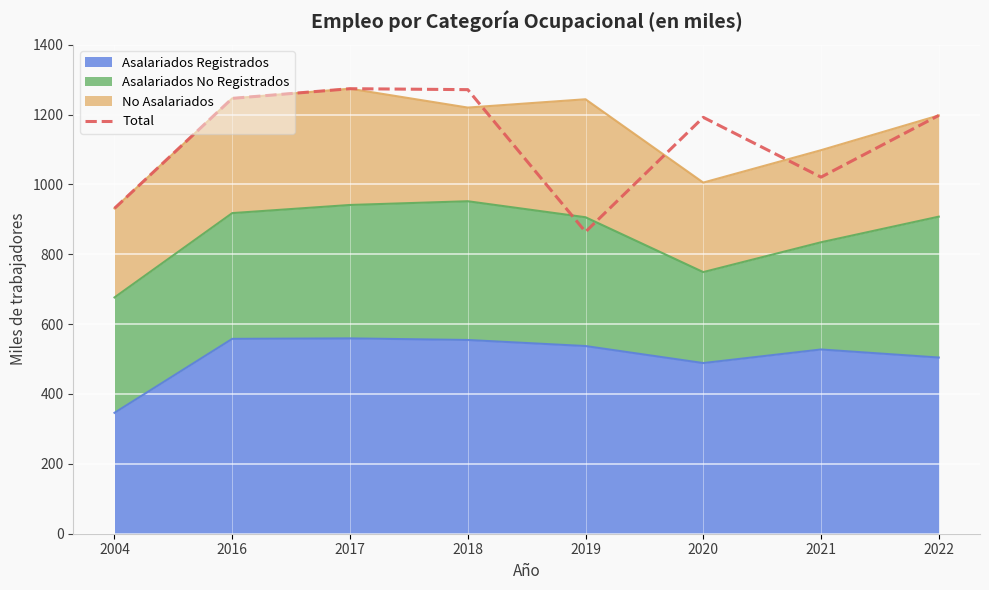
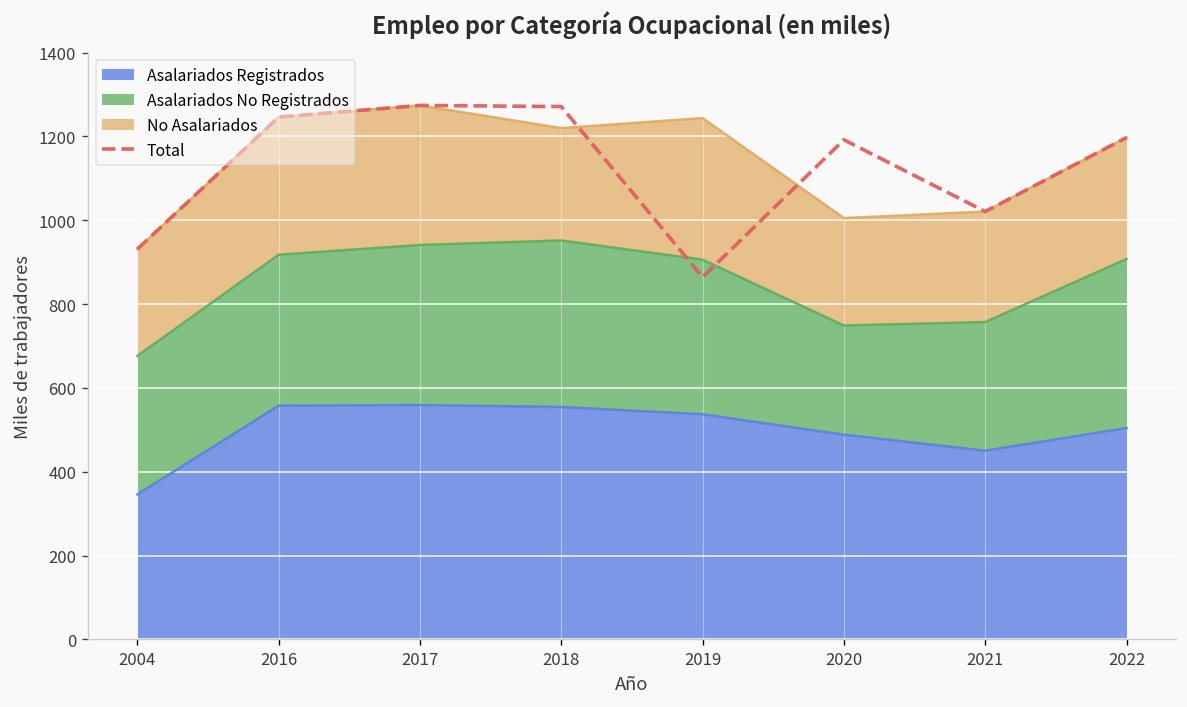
Asalariados Registrados, 2021: 530 -> 450
